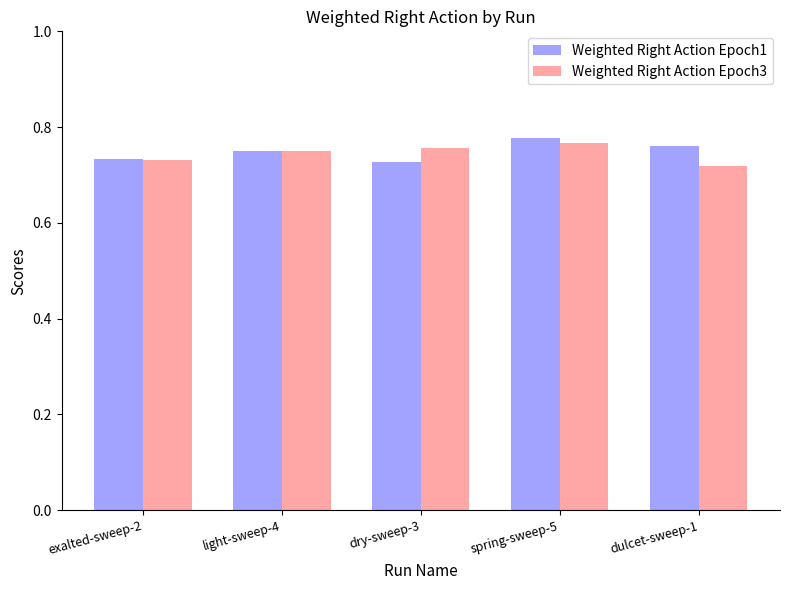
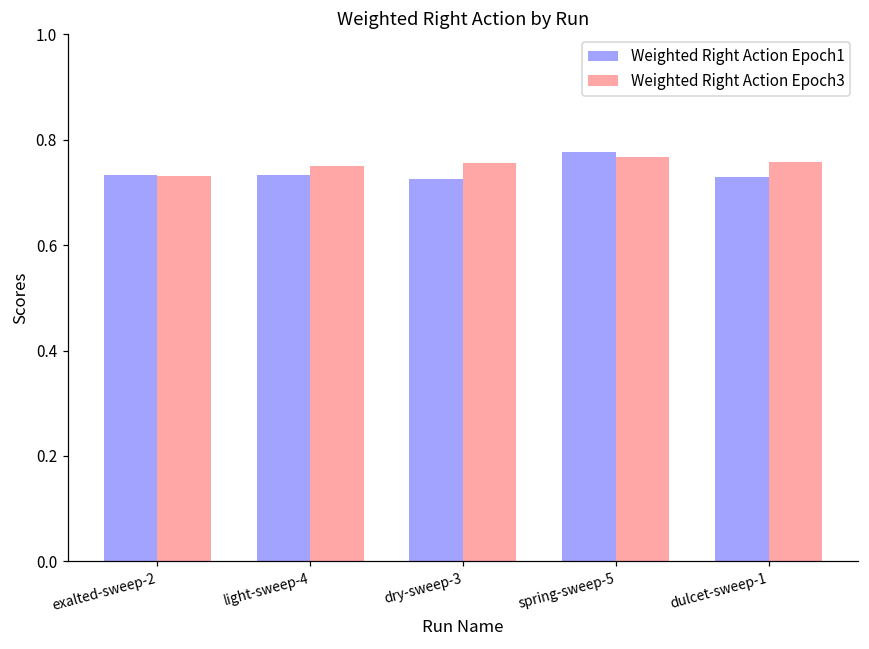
Weighted Right Action Epoch1, light-sweep-4: 0.75 -> 0.73
Weighted Right Action Epoch1, dulcet-sweep-1: 0.76 -> 0.73
Weighted Right Action Epoch3, dulcet-sweep-1: 0.72 -> 0.76
